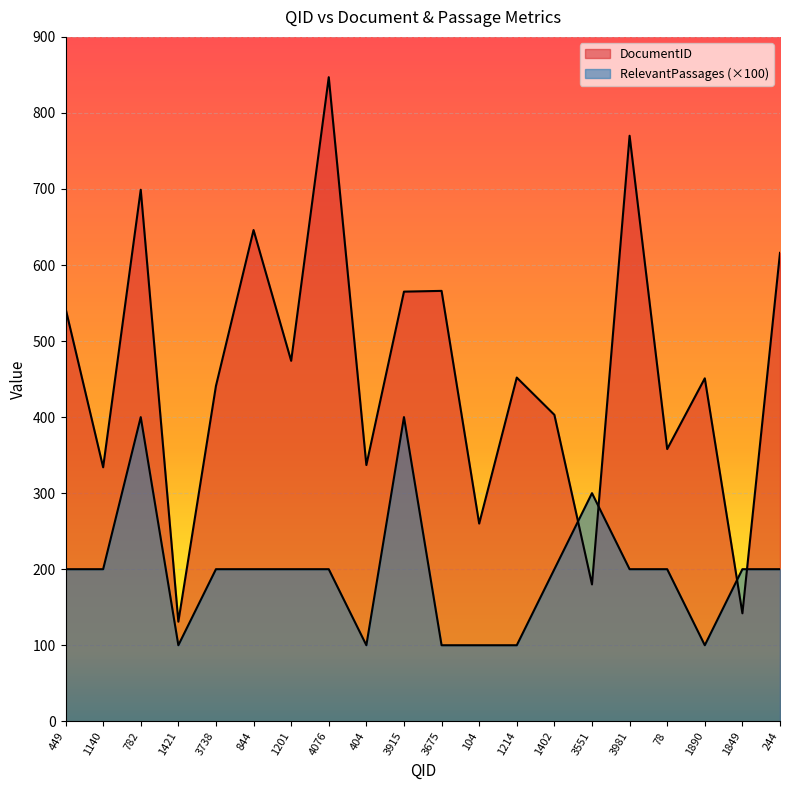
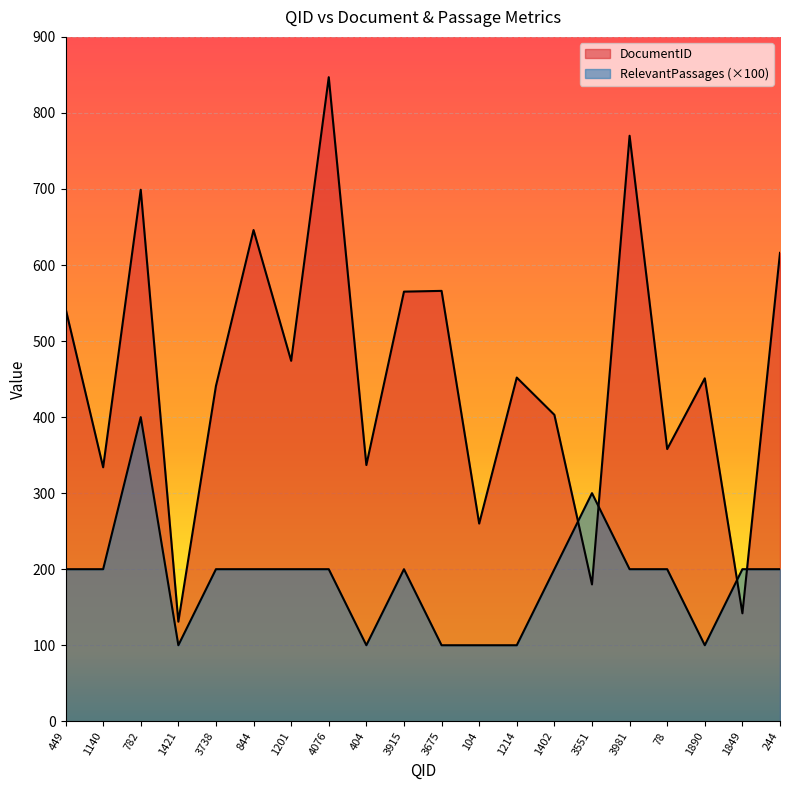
RelevantPassages (×100), 3915: 400 -> 200
